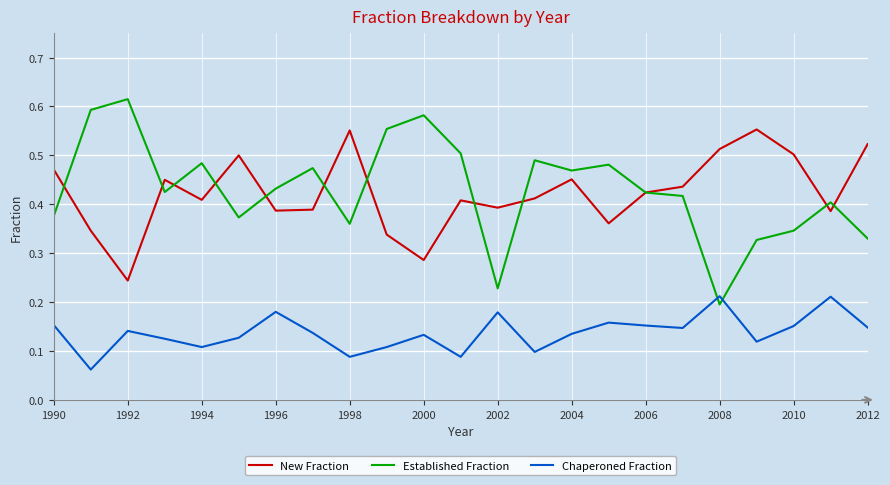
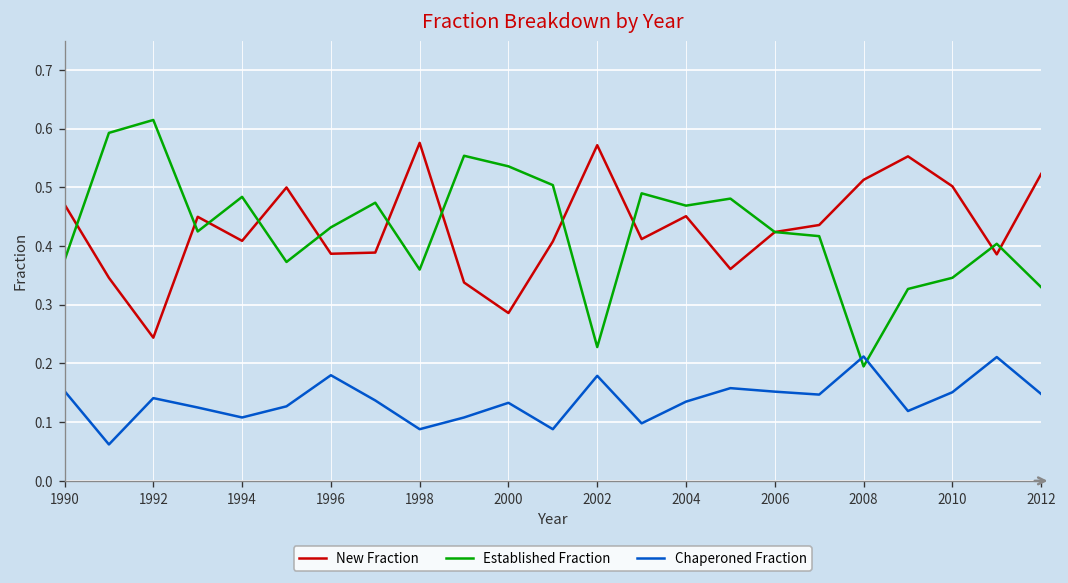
New Fraction, 1998: 0.55 -> 0.58
Established Fraction, 2000: 0.58 -> 0.54
New Fraction, 2002: 0.39 -> 0.57
